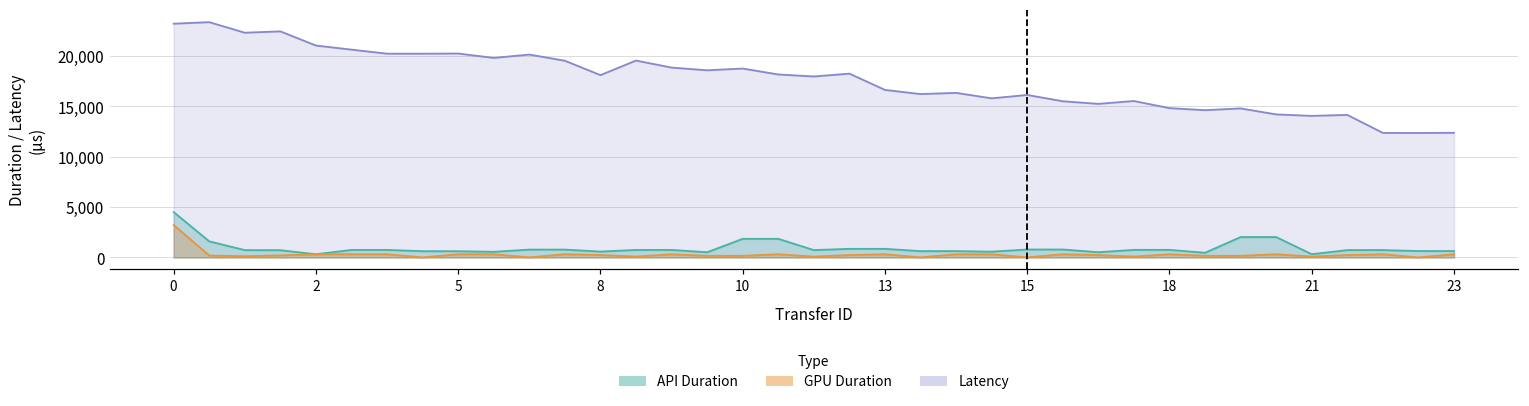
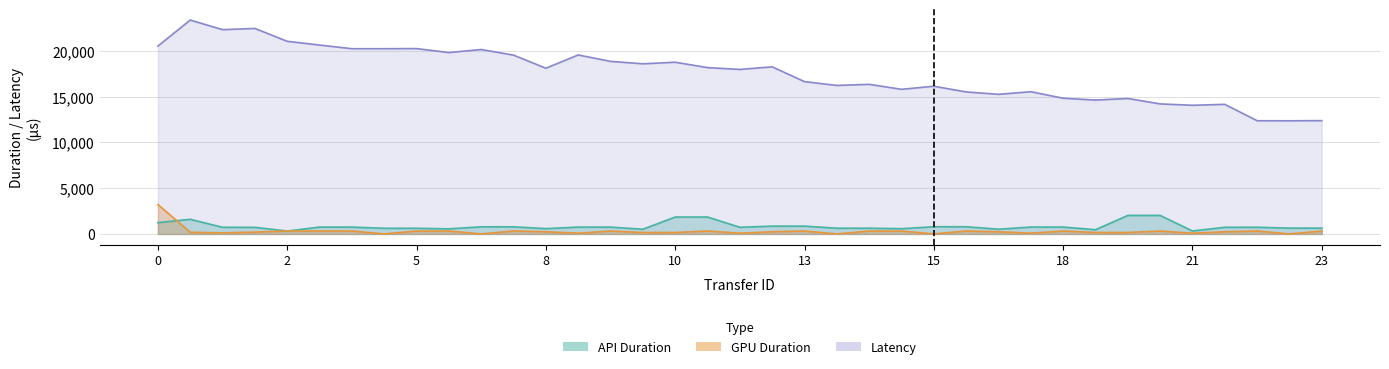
API Duration, 0: 5,000 -> 1,000
Latency, 0: 23,000 -> 21,000
